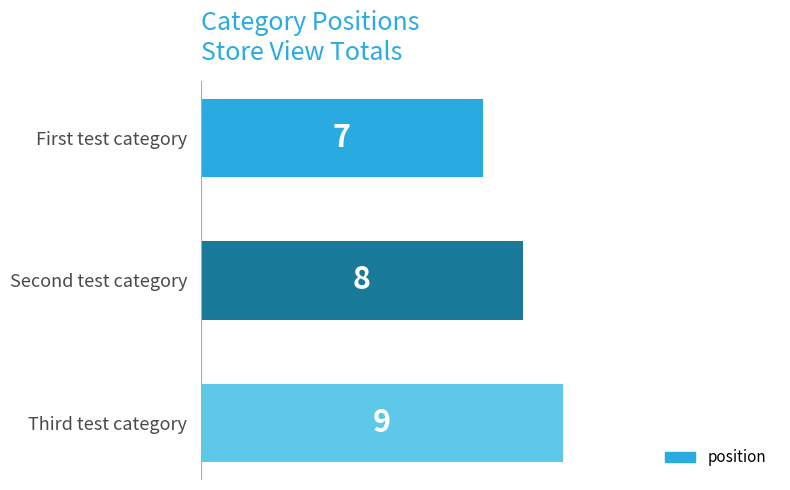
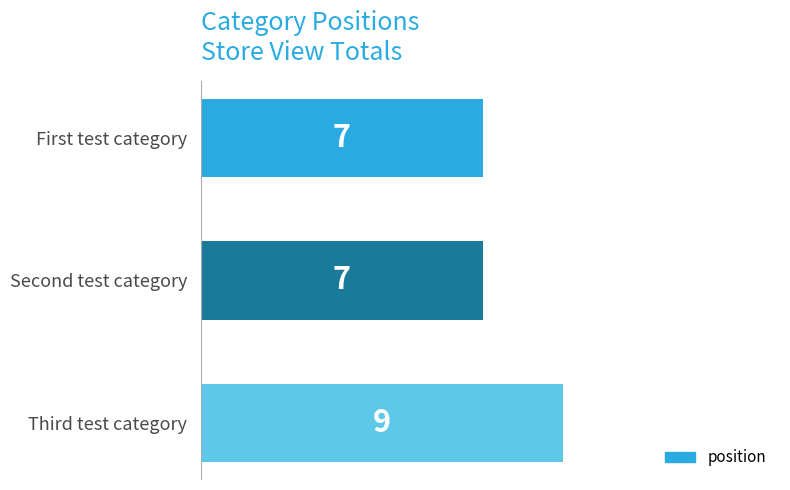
Second test category: 8 -> 7
